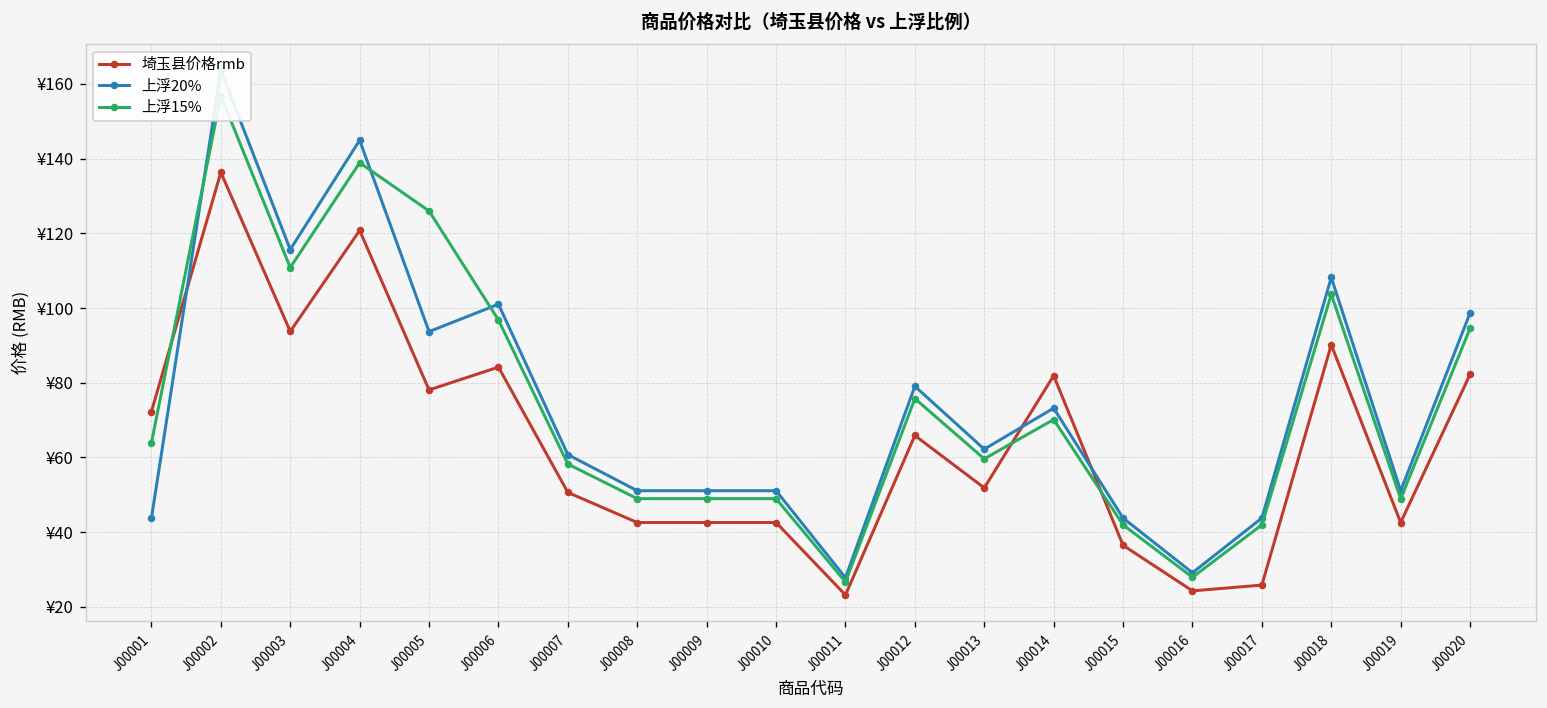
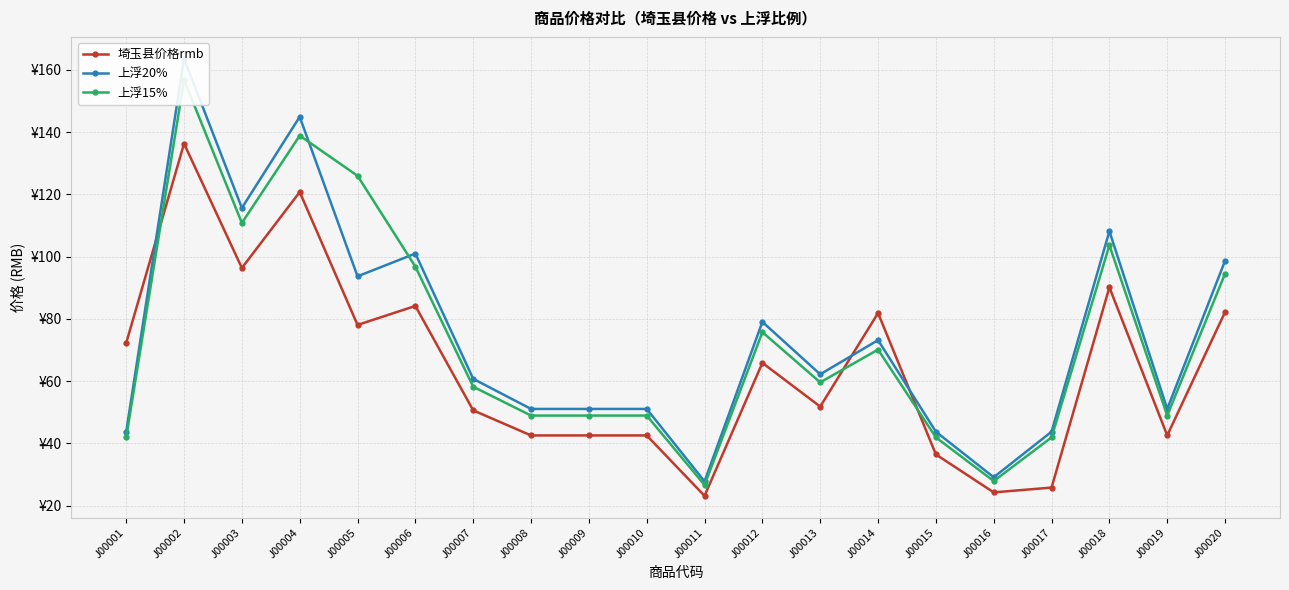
上浮15%, J00001: ¥64 -> ¥42
埼玉县价格rmb, J00003: ¥94 -> ¥96
